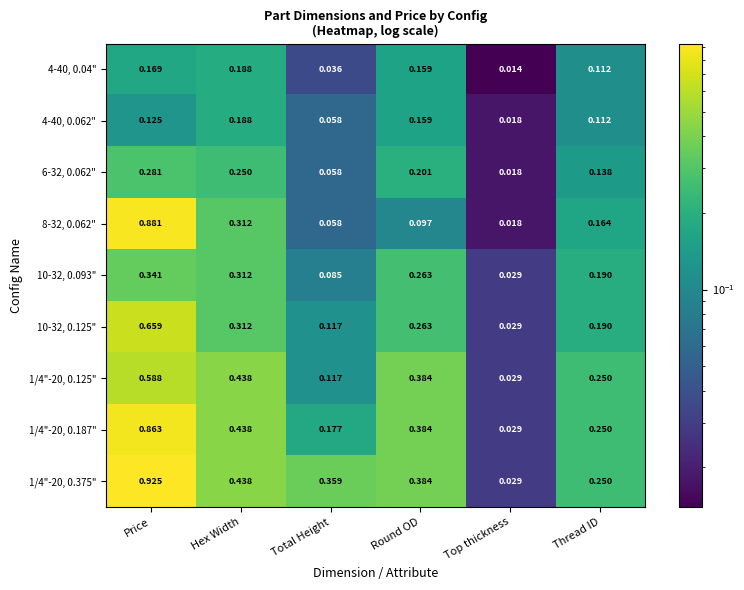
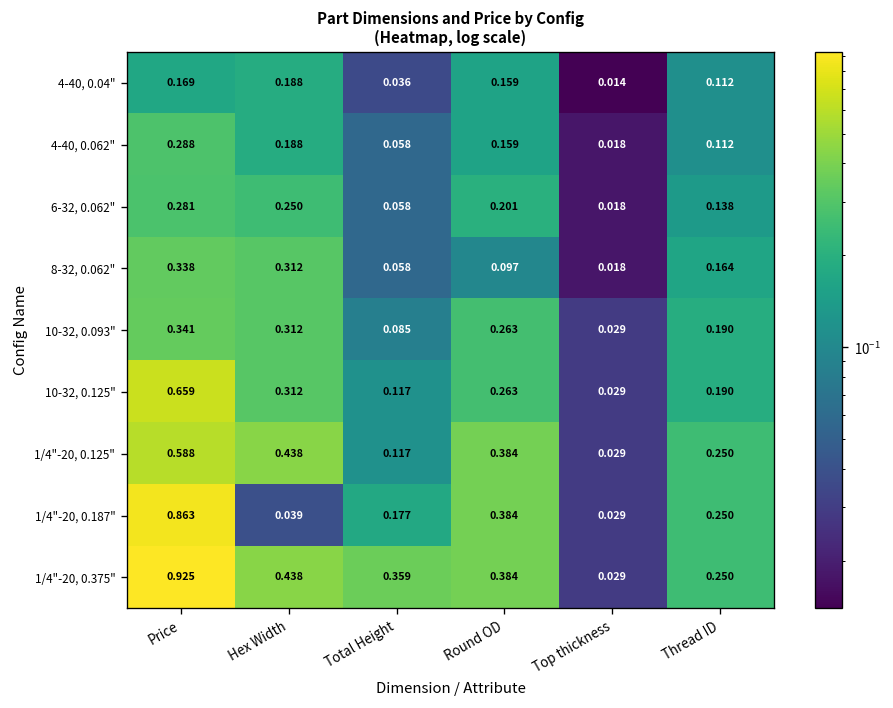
4-40, 0.062", Price: 0.125 -> 0.288
8-32, 0.062", Price: 0.881 -> 0.338
1/4"-20, 0.187", Hex Width: 0.438 -> 0.039
